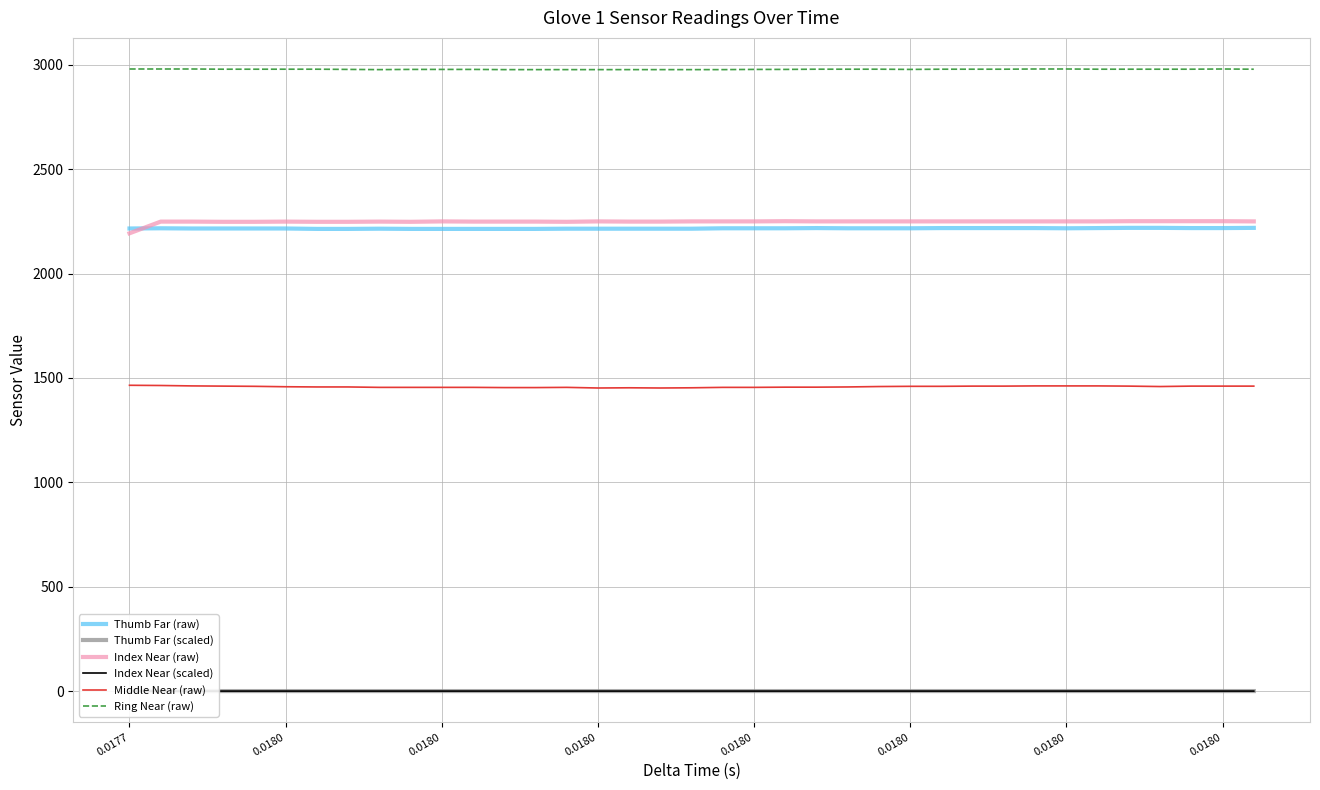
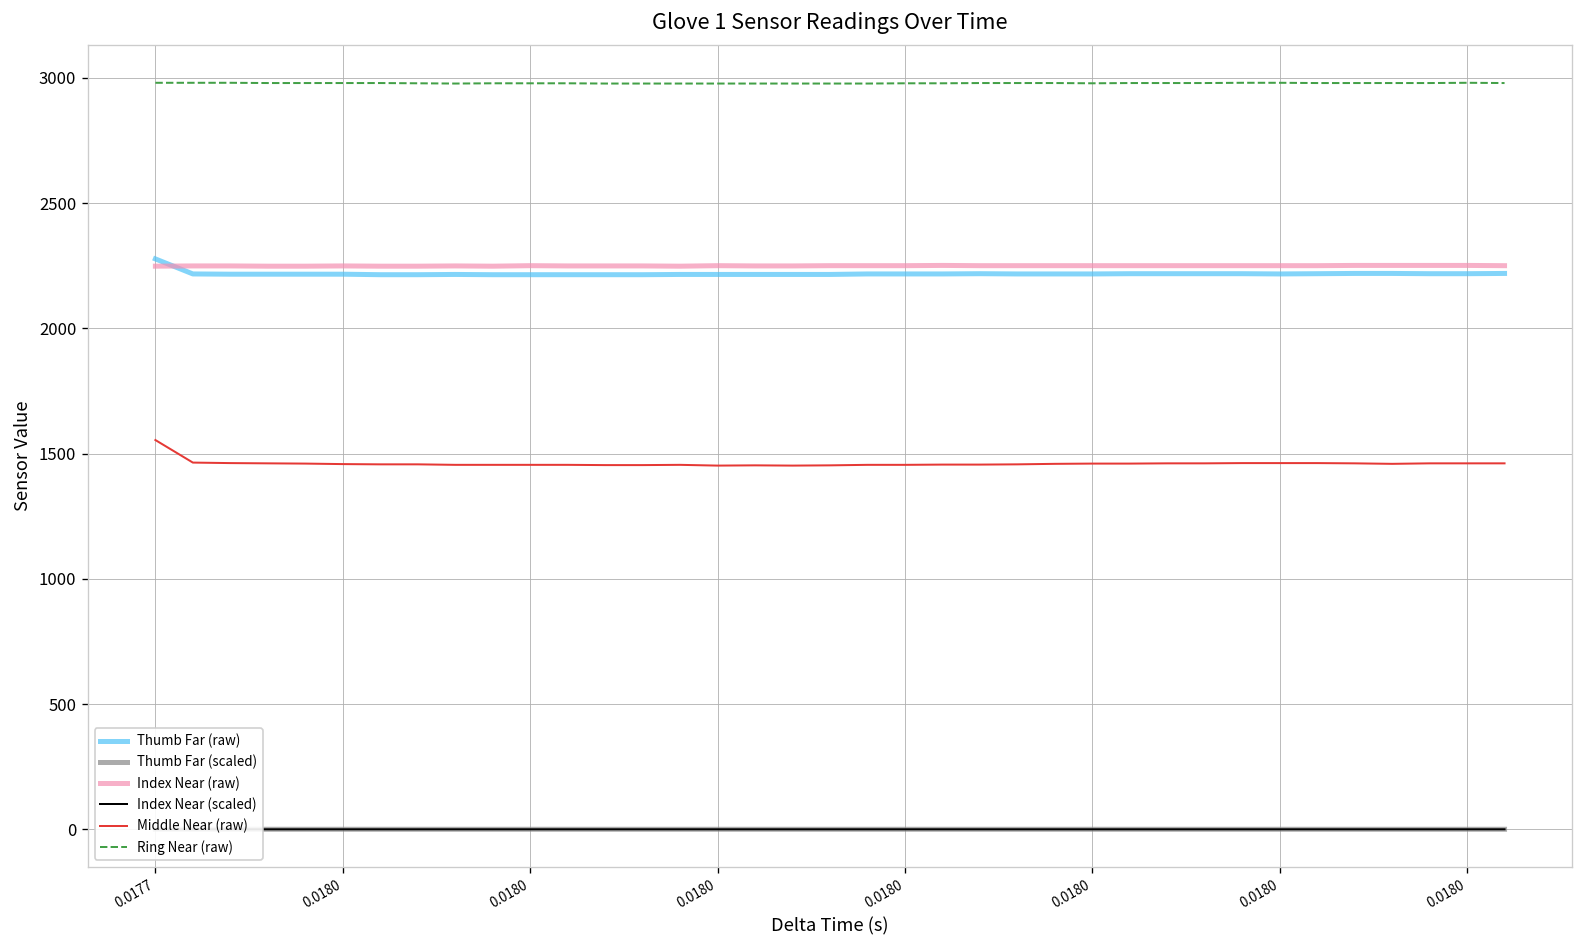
Thumb Far (raw), 0.0177: 2220 -> 2280
Index Near (raw), 0.0177: 2190 -> 2250
Middle Near (raw), 0.0177: 1470 -> 1550
